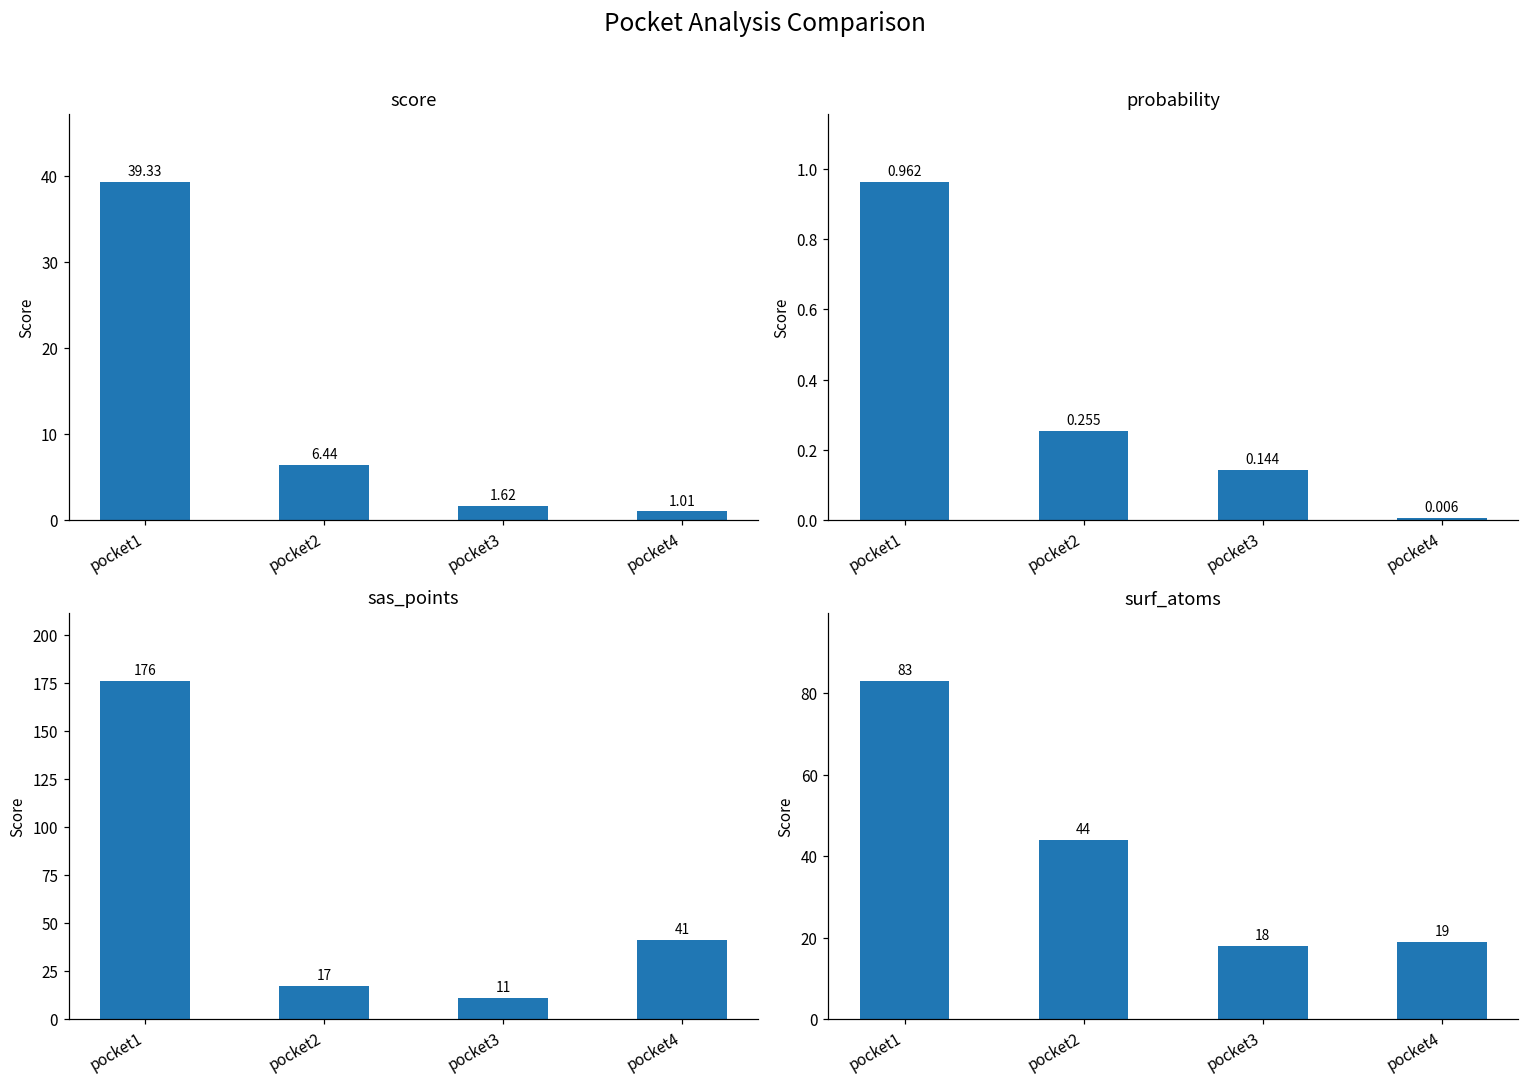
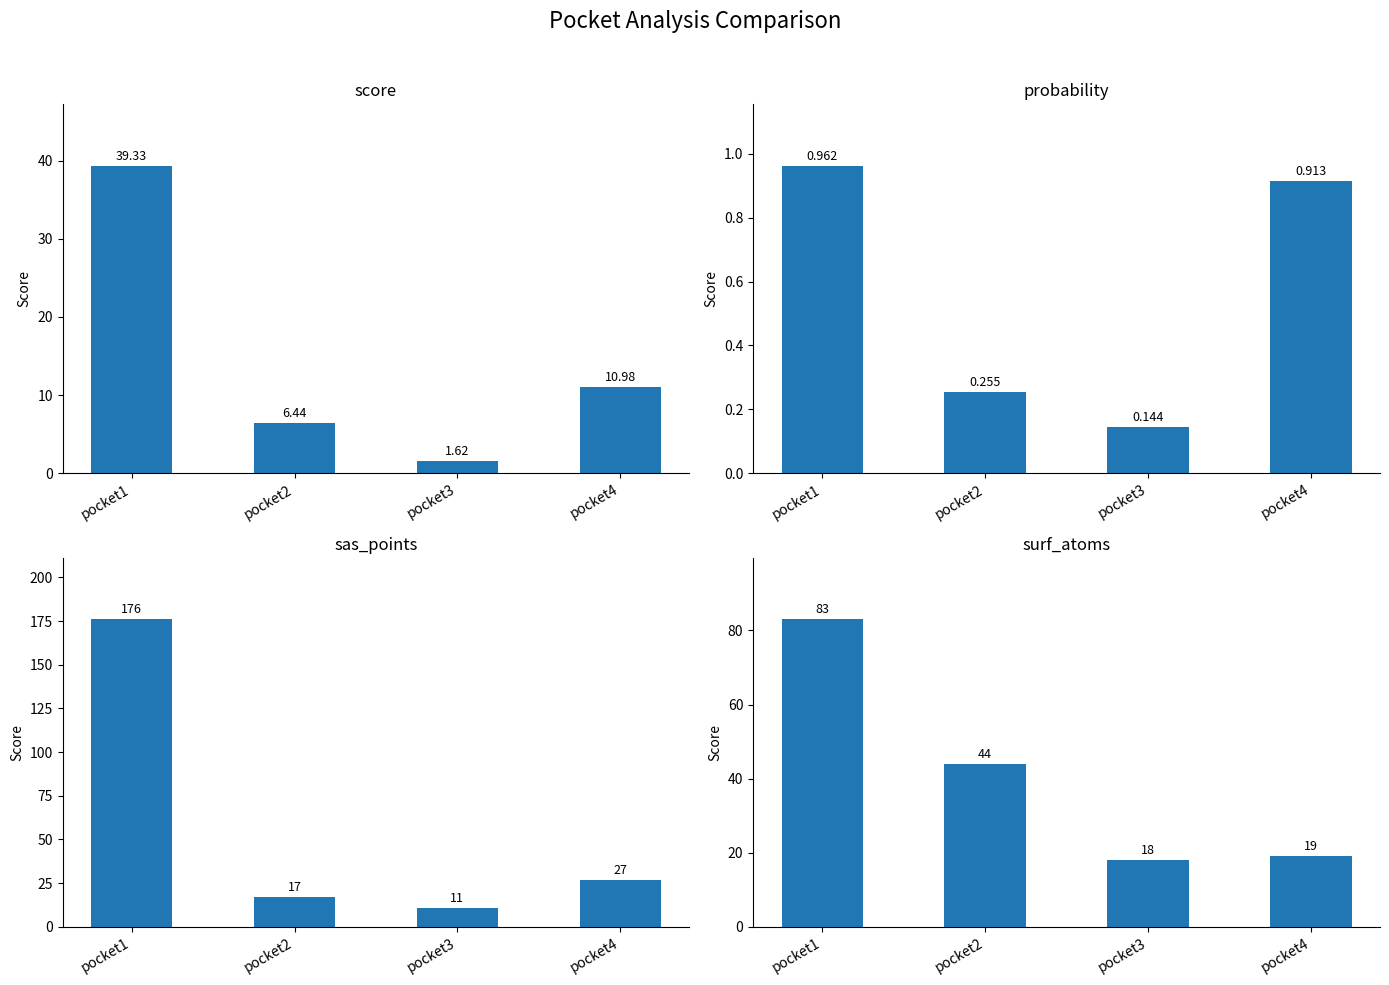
score, pocket4: 1.01 -> 10.98
probability, pocket4: 0.006 -> 0.913
sas_points, pocket4: 41 -> 27
